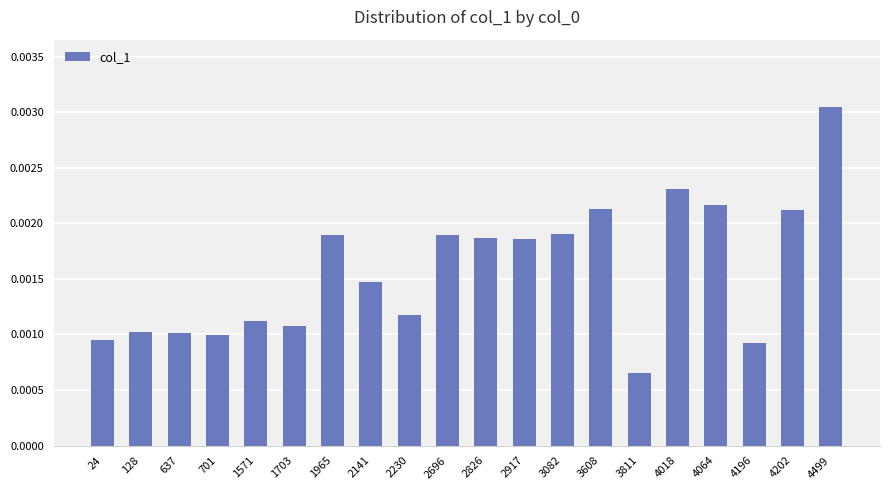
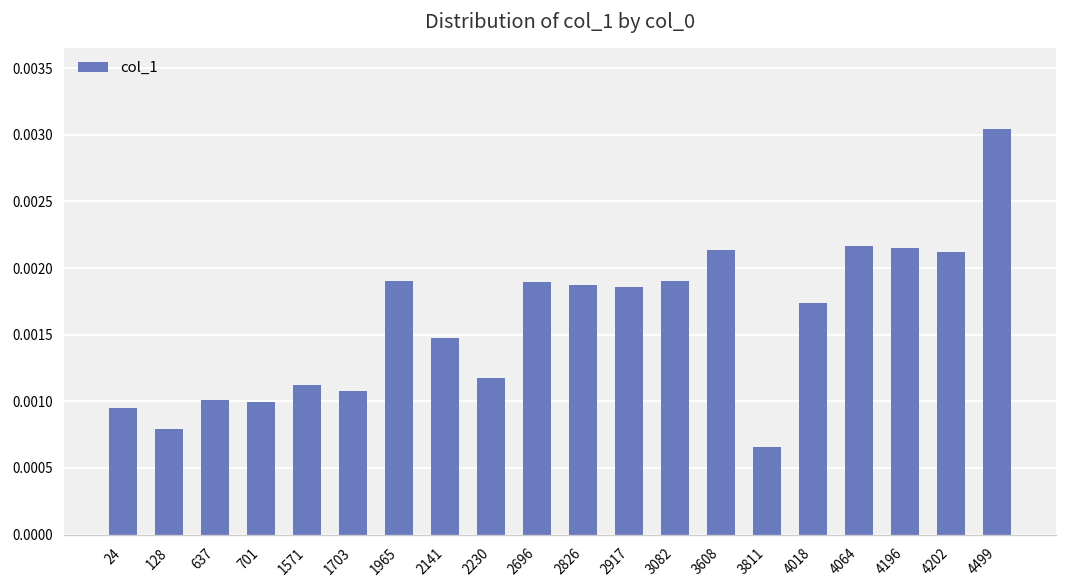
128: 0.00102 -> 0.00079
4018: 0.00231 -> 0.00174
4196: 0.00092 -> 0.00215
